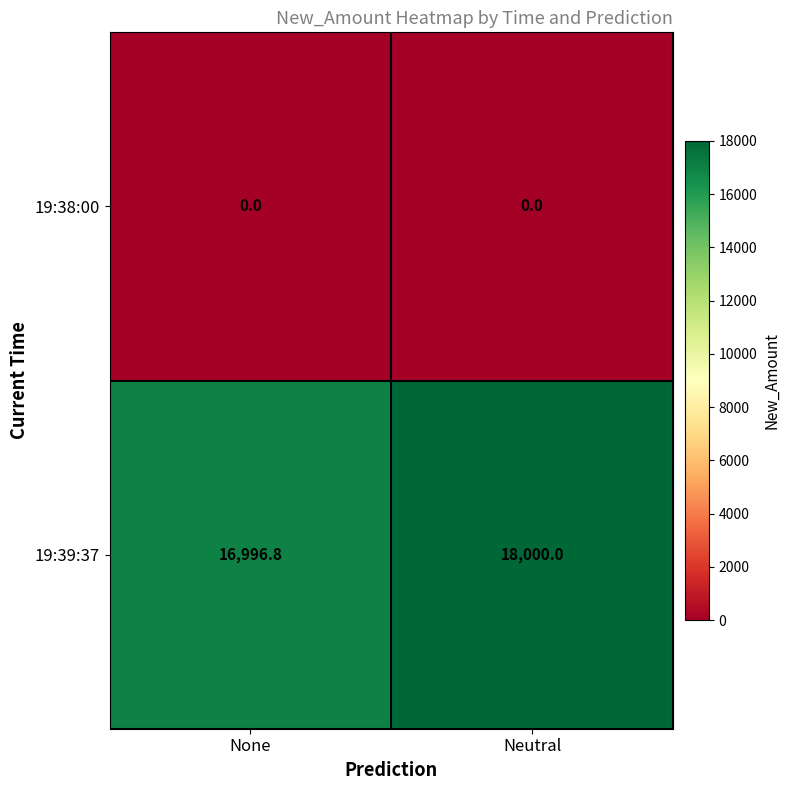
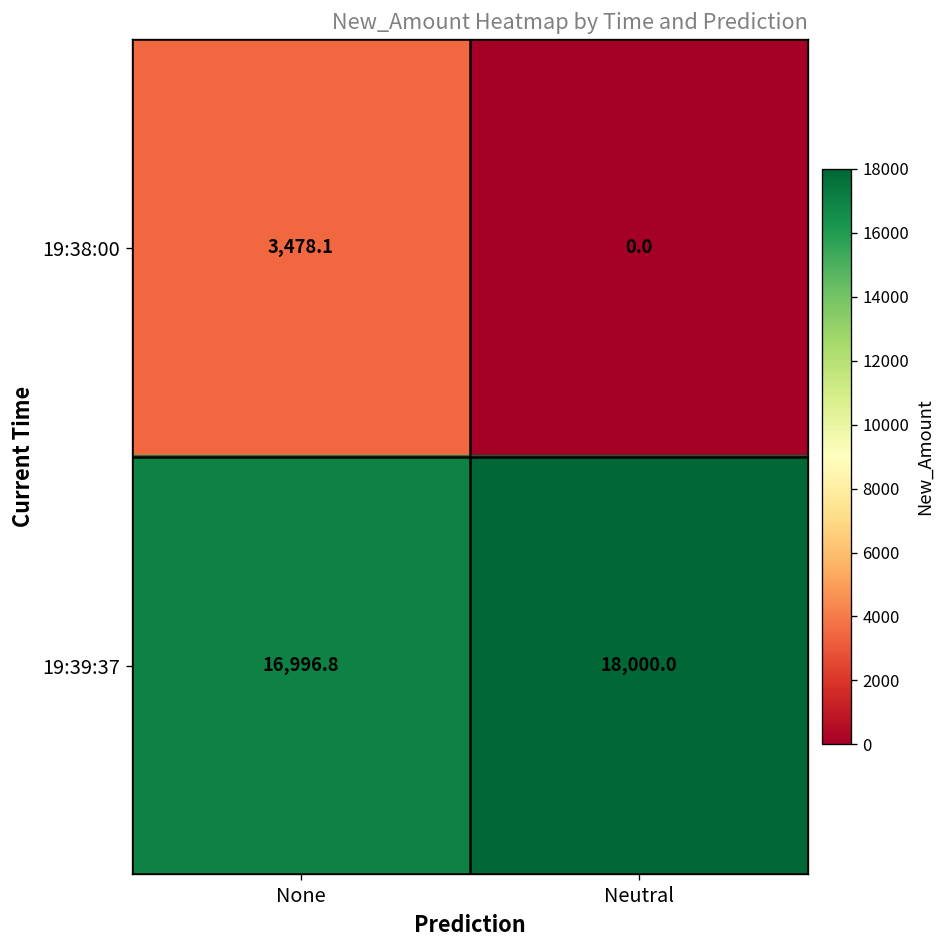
19:38:00, None: 0.0 -> 3,478.1
